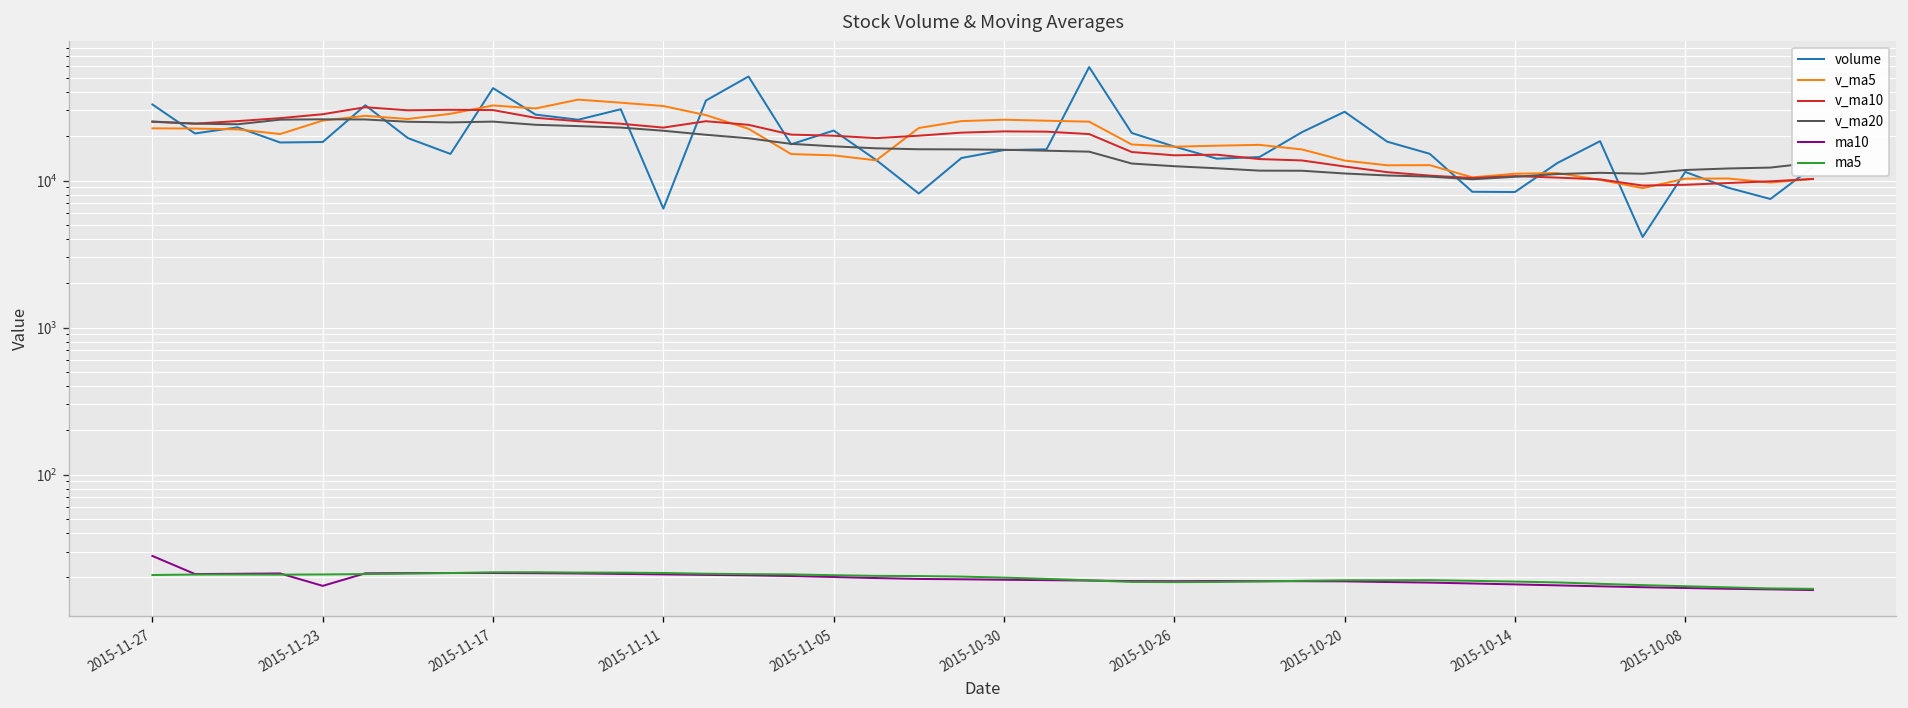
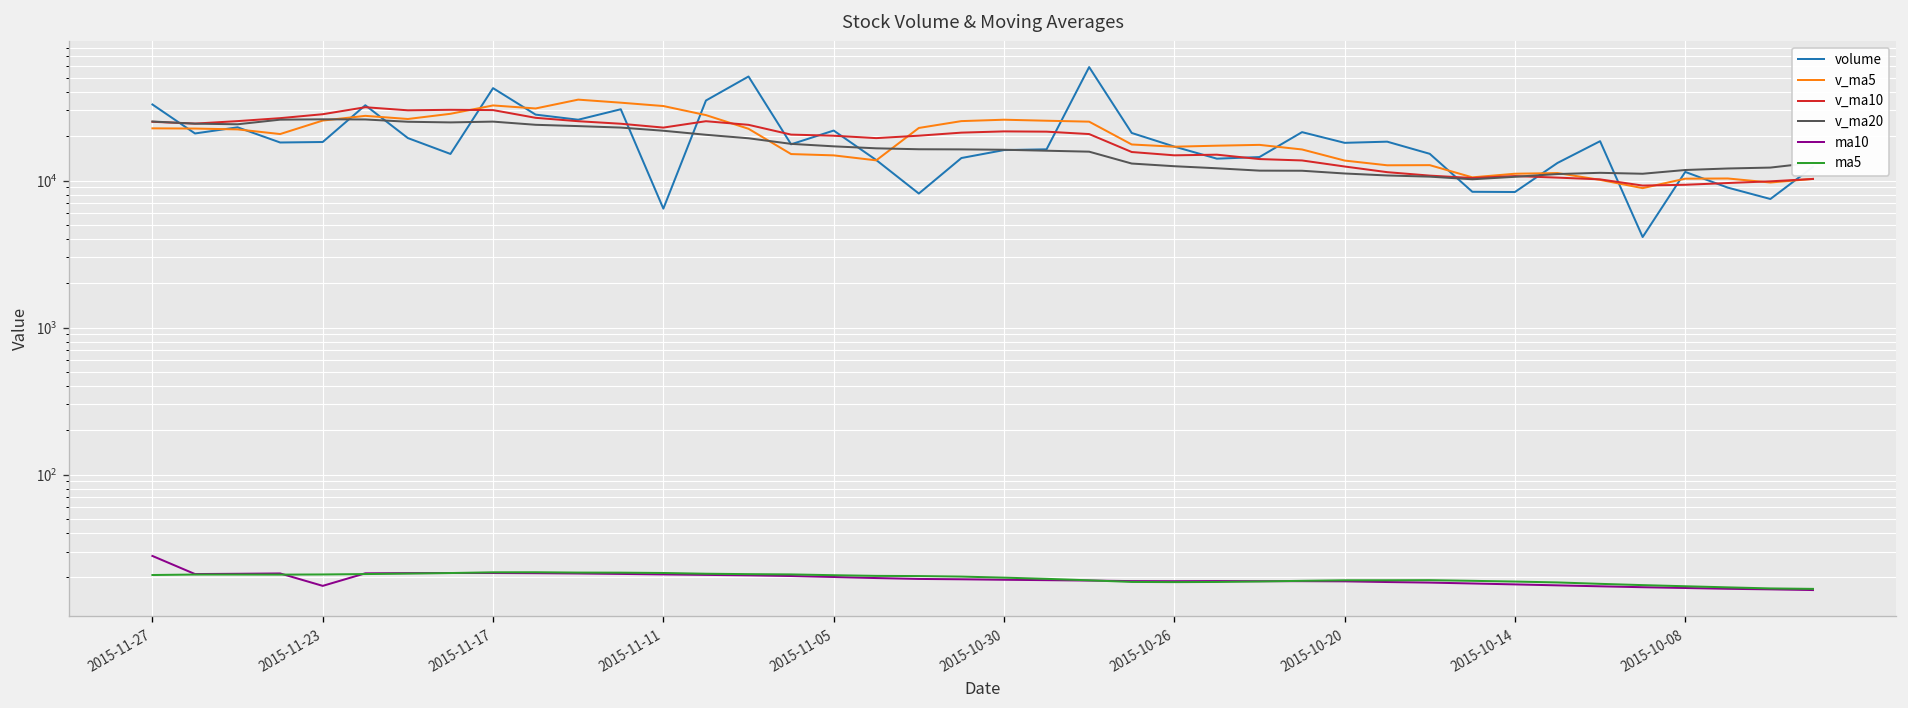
volume, 2015-10-20: 29000 -> 18000
